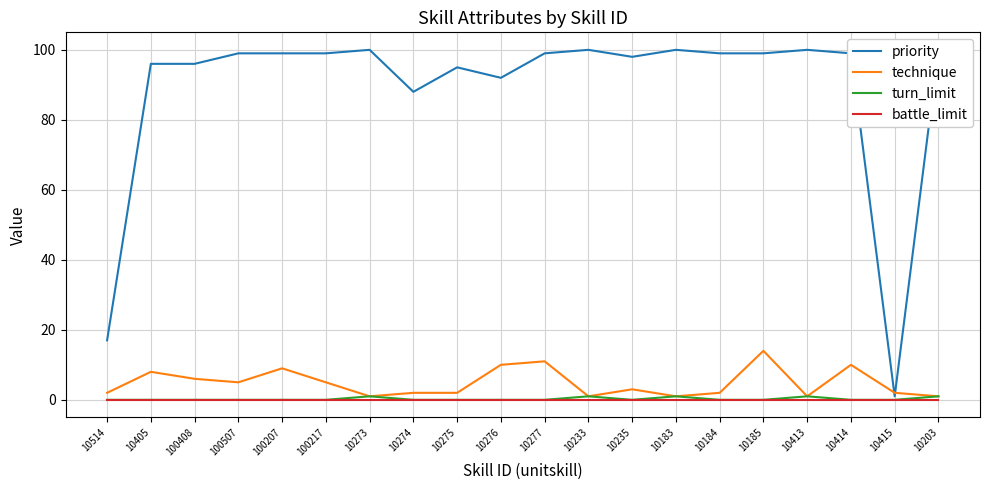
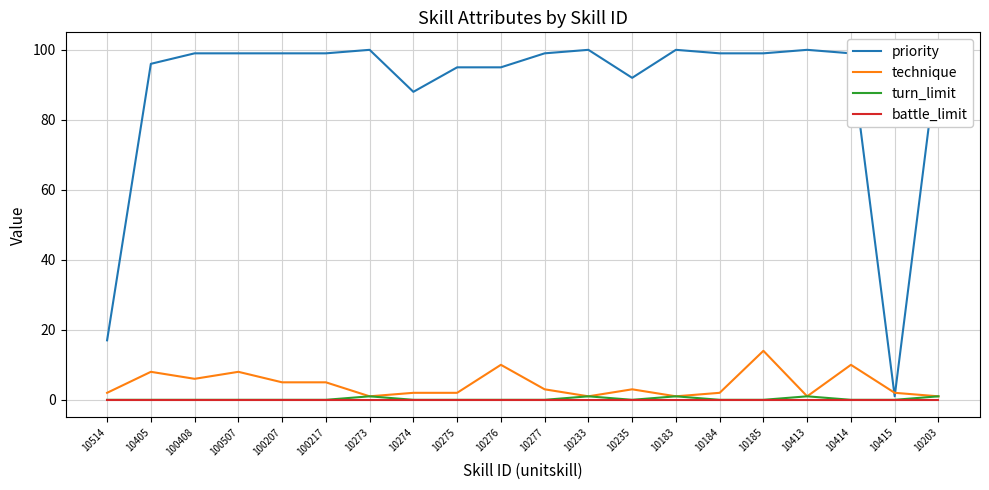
priority, 100408: 96 -> 99
technique, 100507: 5 -> 8
technique, 100207: 9 -> 5
priority, 10276: 92 -> 95
technique, 10277: 11 -> 3
priority, 10235: 98 -> 92
